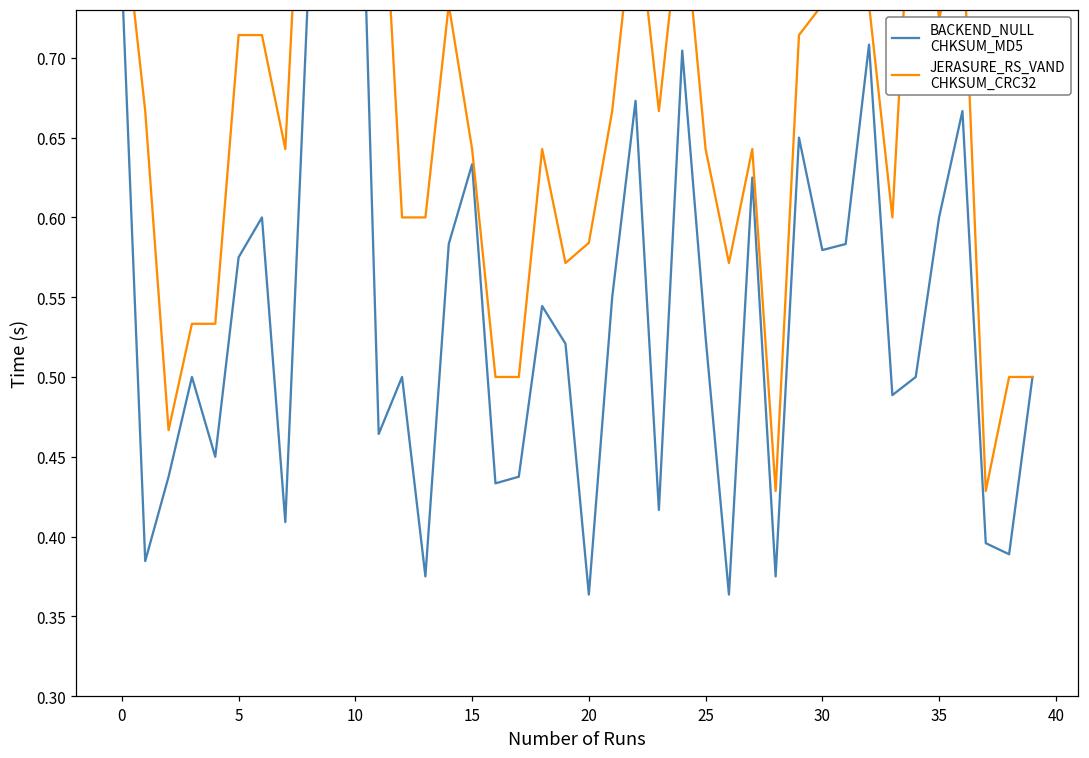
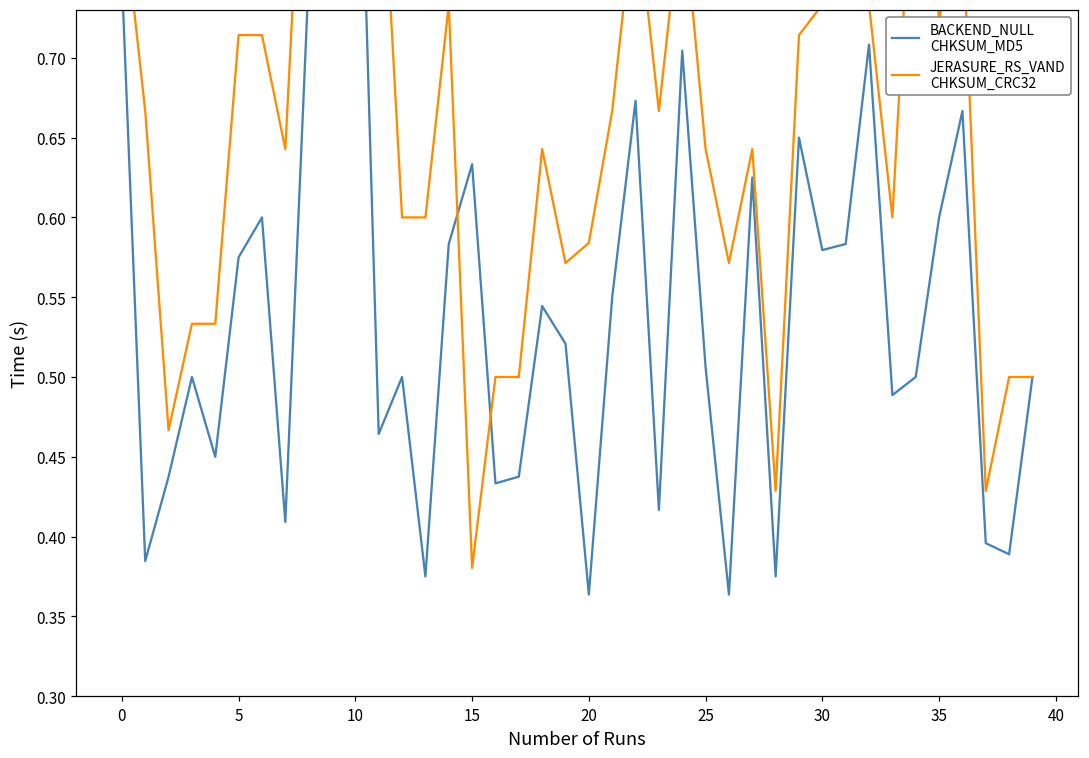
JERASURE_RS_VAND CHKSUM_CRC32, 15: 0.643 -> 0.380
BACKEND_NULL CHKSUM_MD5, 25: 0.525 -> 0.506
